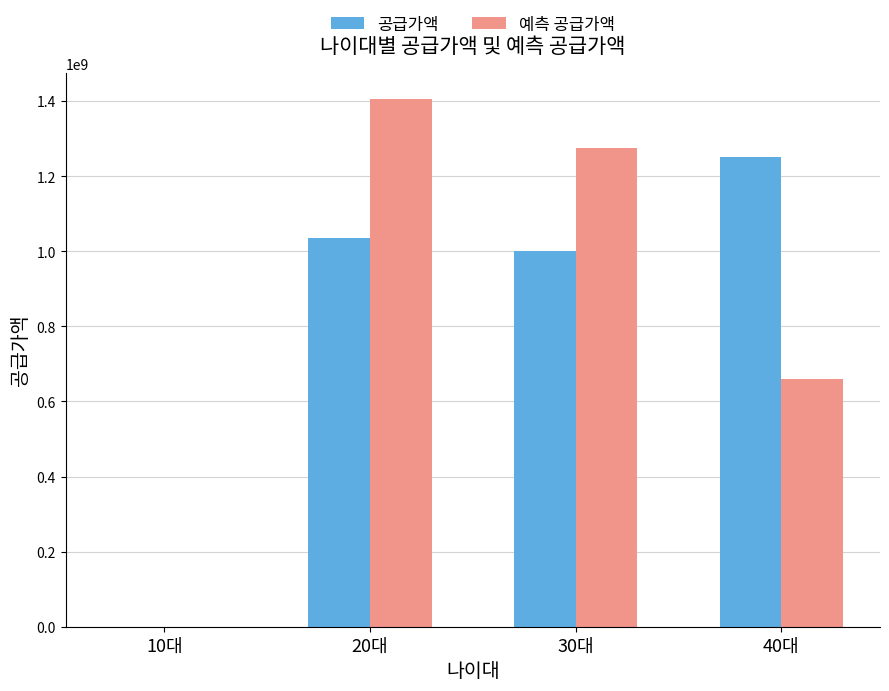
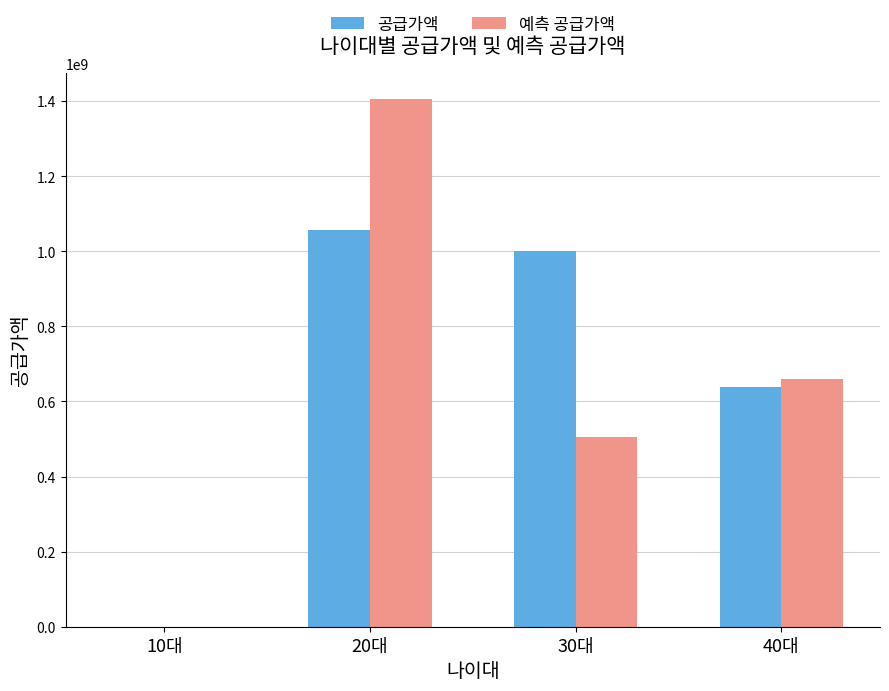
공급가액, 20대: 1040000000 -> 1060000000
예측 공급가액, 30대: 1270000000 -> 510000000
공급가액, 40대: 1250000000 -> 640000000
